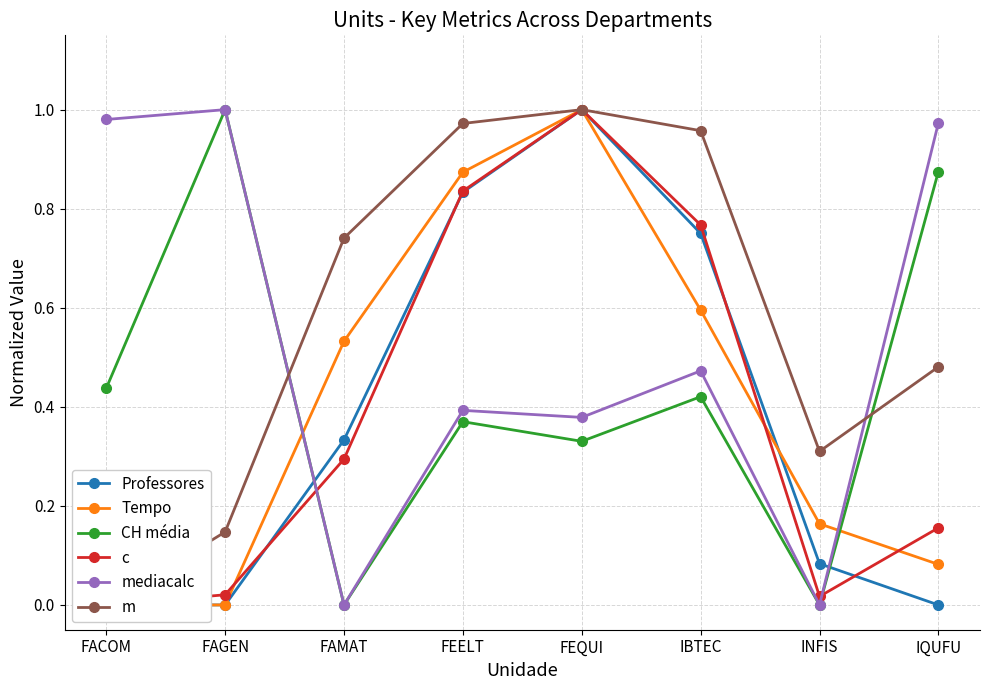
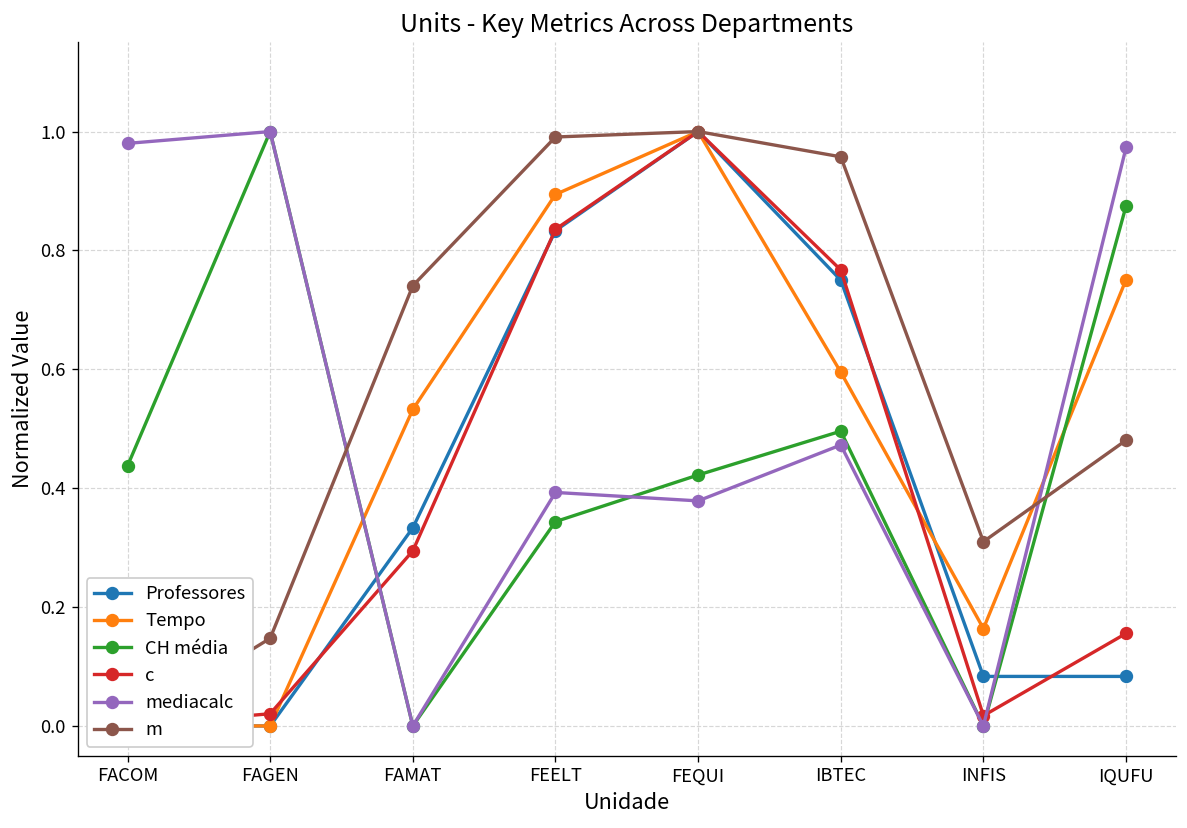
Tempo, FEELT: 0.87 -> 0.89
CH média, FEELT: 0.37 -> 0.34
m, FEELT: 0.97 -> 0.99
CH média, FEQUI: 0.33 -> 0.42
CH média, IBTEC: 0.42 -> 0.50
Professores, IQUFU: 0.00 -> 0.08
Tempo, IQUFU: 0.08 -> 0.75
